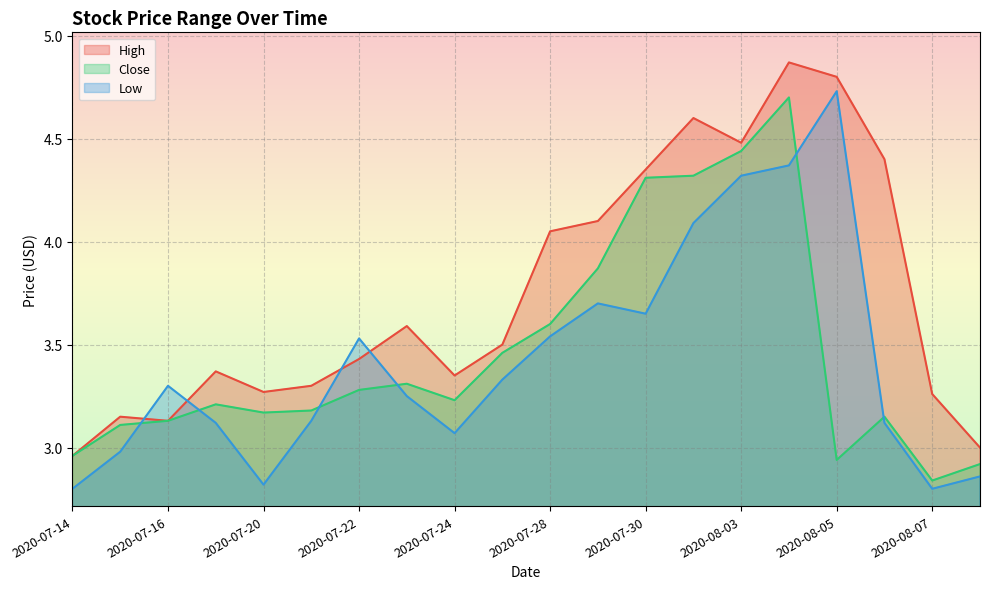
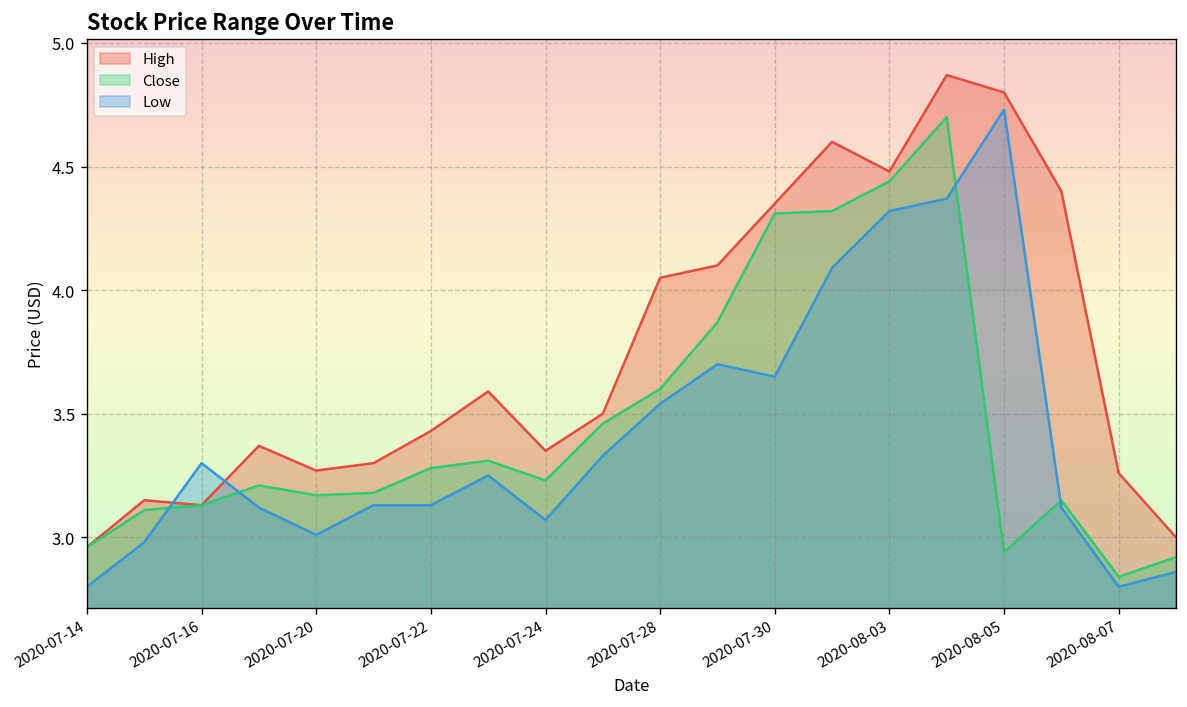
Low, 2020-07-20: 2.82 -> 3.01
Low, 2020-07-22: 3.53 -> 3.13
